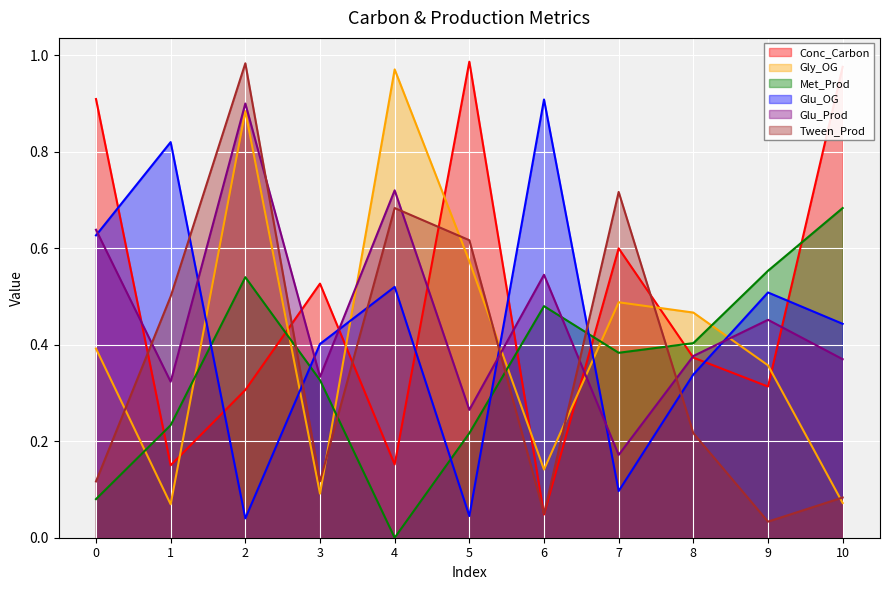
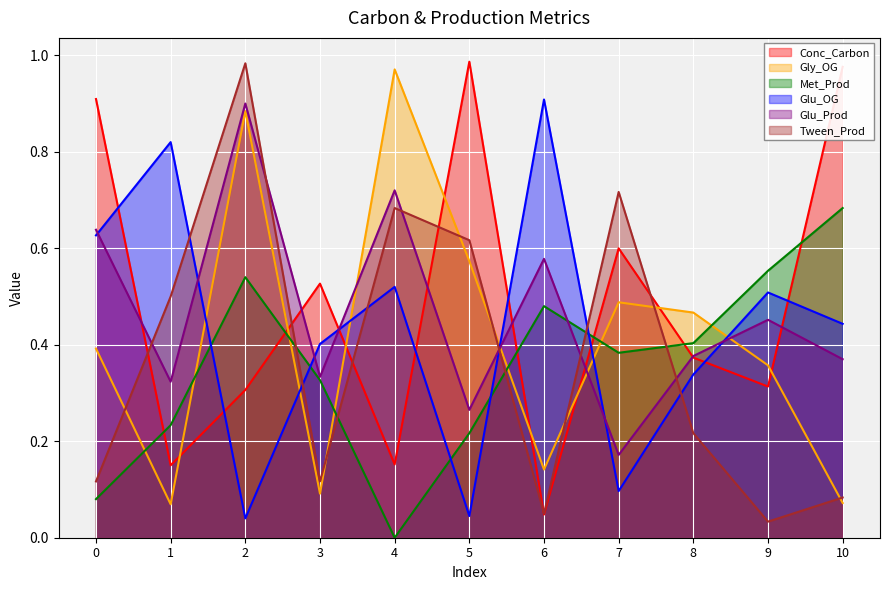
Glu_Prod, 6: 0.55 -> 0.58
